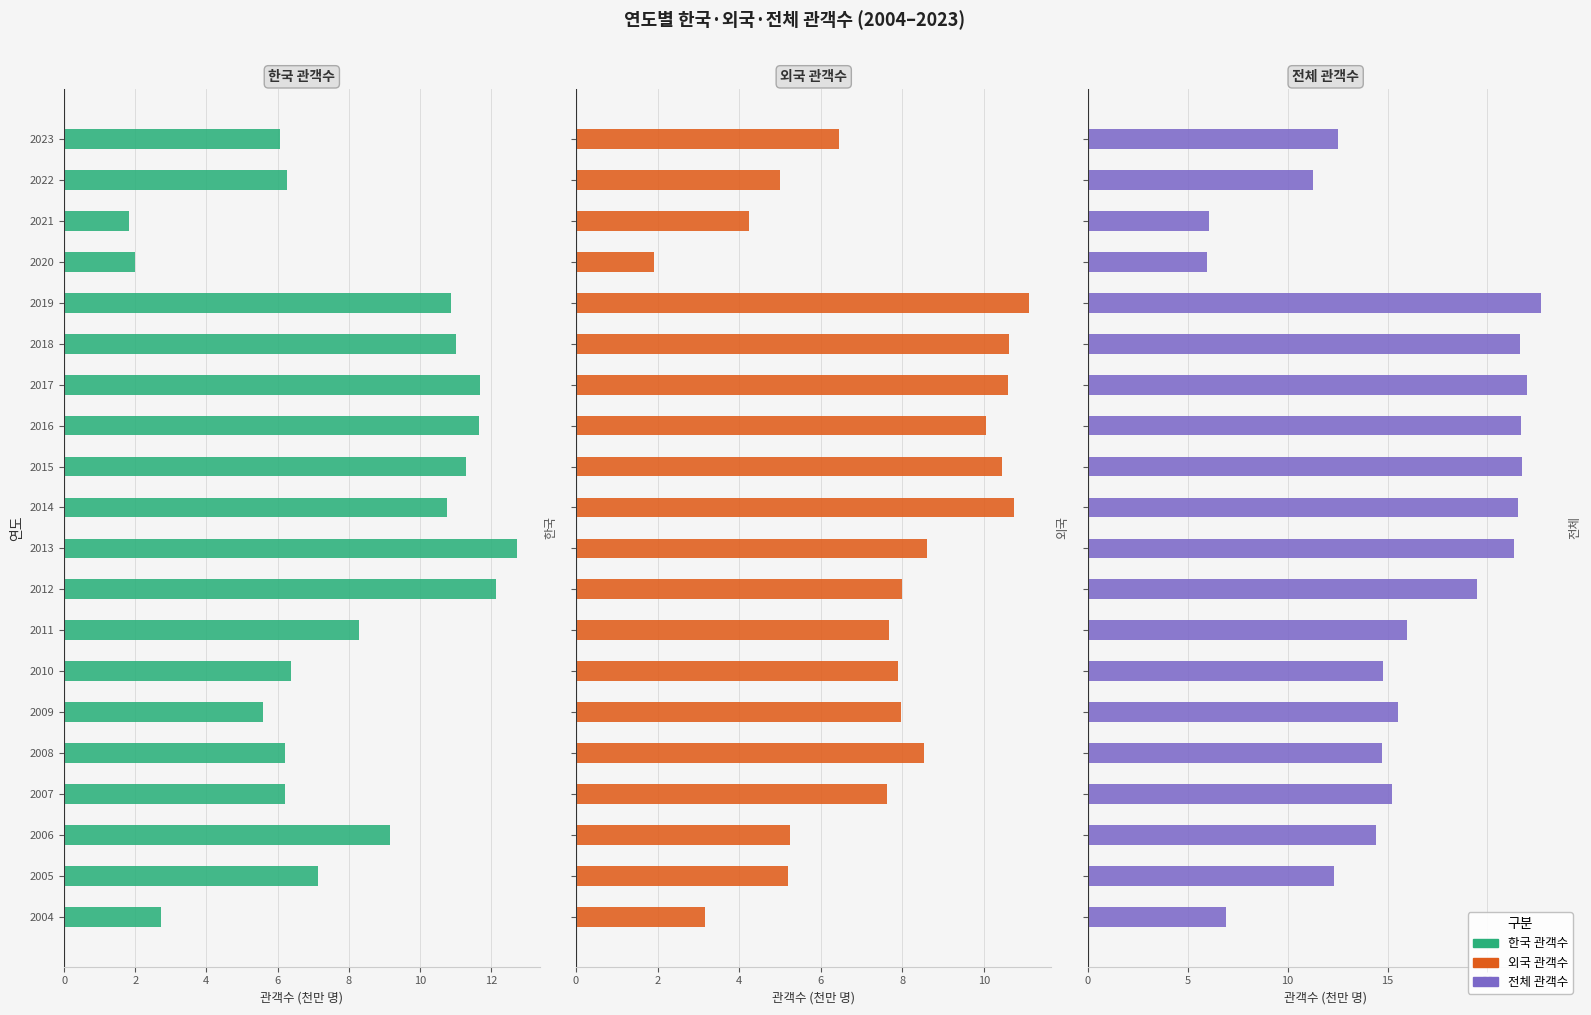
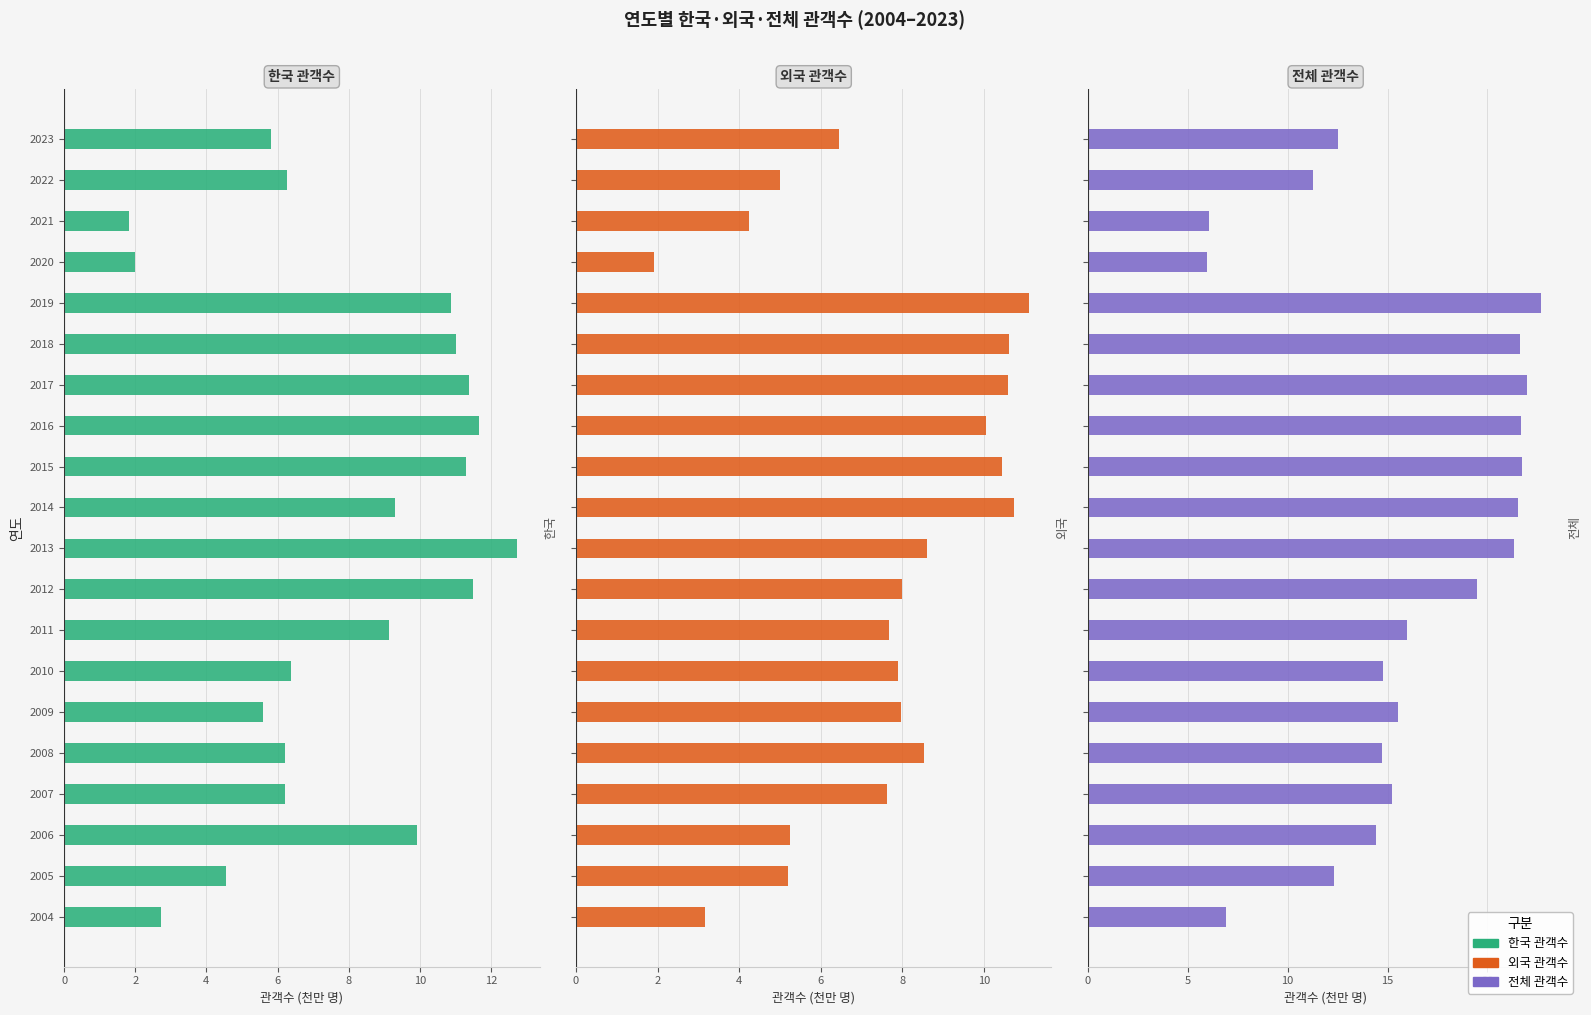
한국 관객수, 2023: 6.1 -> 5.8
한국 관객수, 2017: 11.7 -> 11.4
한국 관객수, 2014: 10.8 -> 9.3
한국 관객수, 2012: 12.1 -> 11.5
한국 관객수, 2011: 8.3 -> 9.1
한국 관객수, 2006: 9.2 -> 9.9
한국 관객수, 2005: 7.1 -> 4.6
